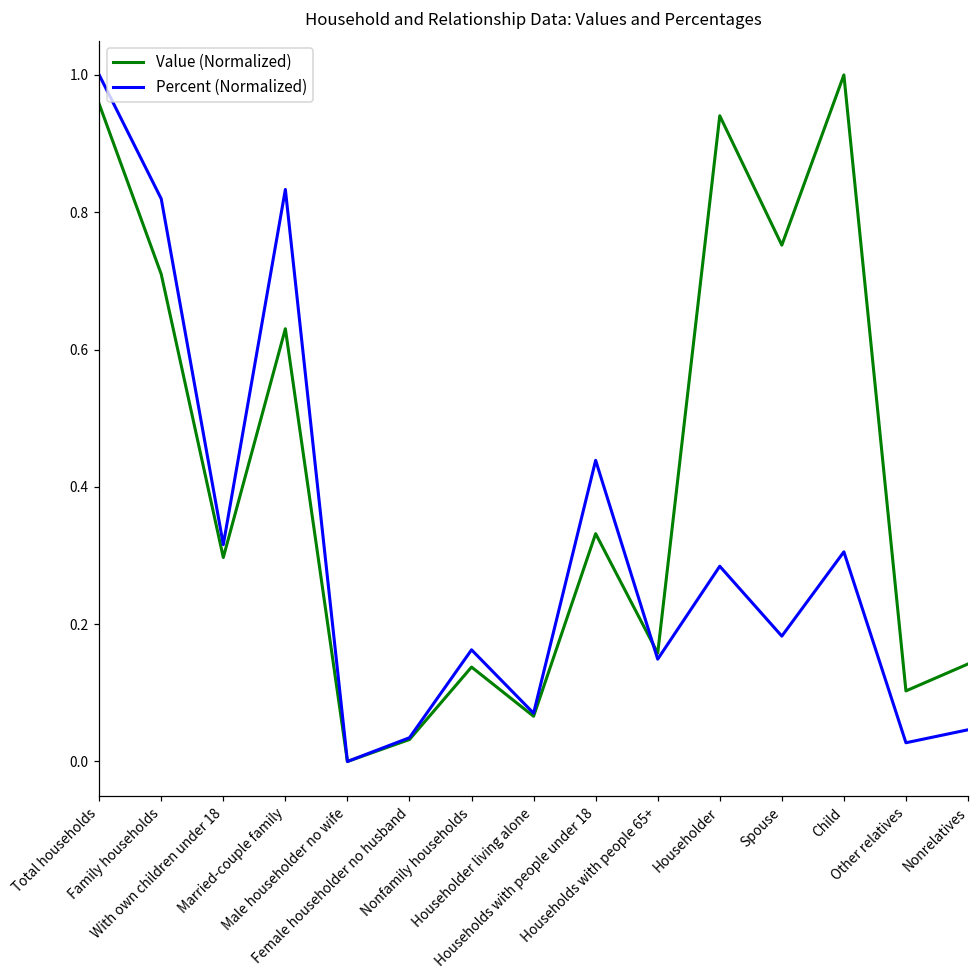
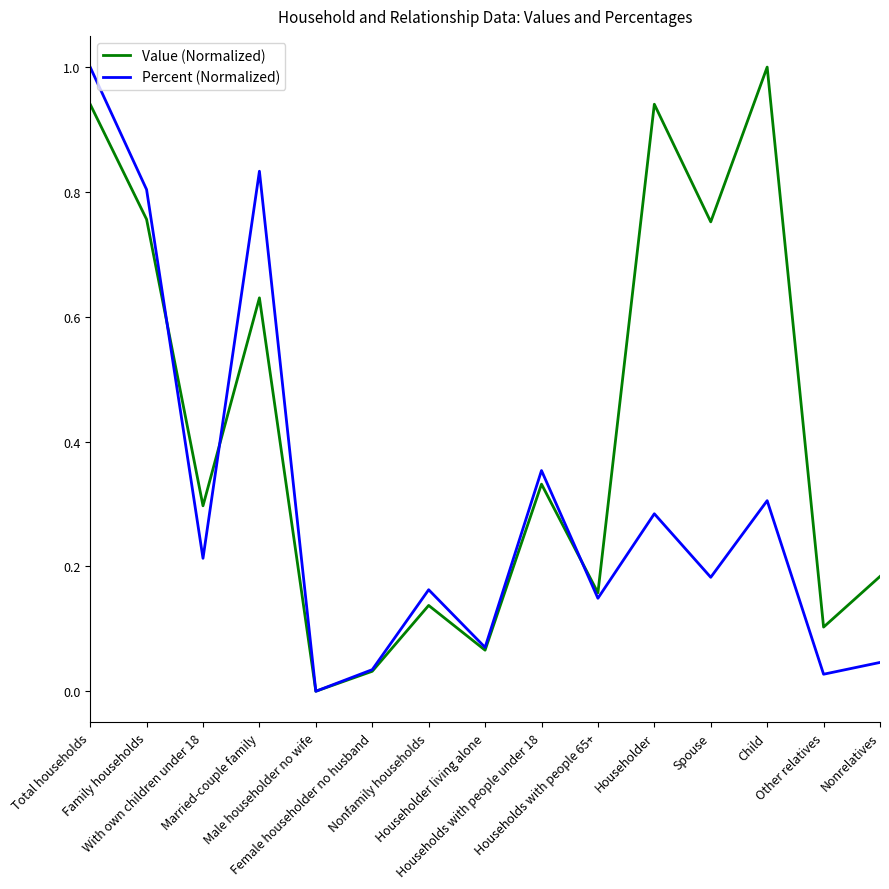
Value (Normalized), Total households: 0.96 -> 0.94
Value (Normalized), Family households: 0.71 -> 0.76
Percent (Normalized), Family households: 0.82 -> 0.80
Percent (Normalized), With own children under 18: 0.32 -> 0.21
Percent (Normalized), Households with people under 18: 0.44 -> 0.35
Value (Normalized), Nonrelatives: 0.14 -> 0.18
